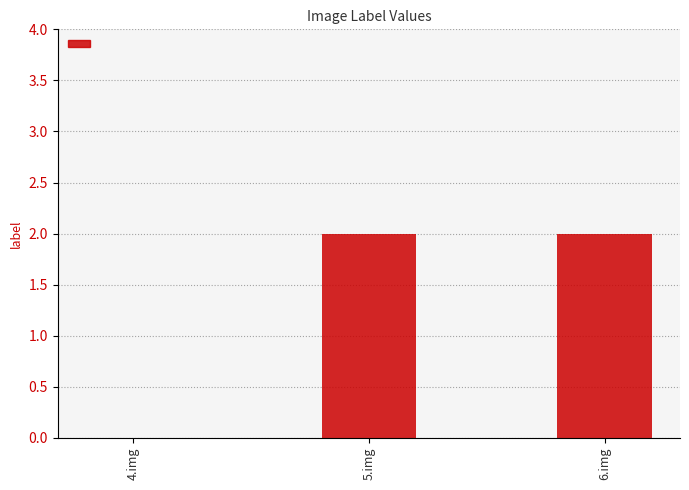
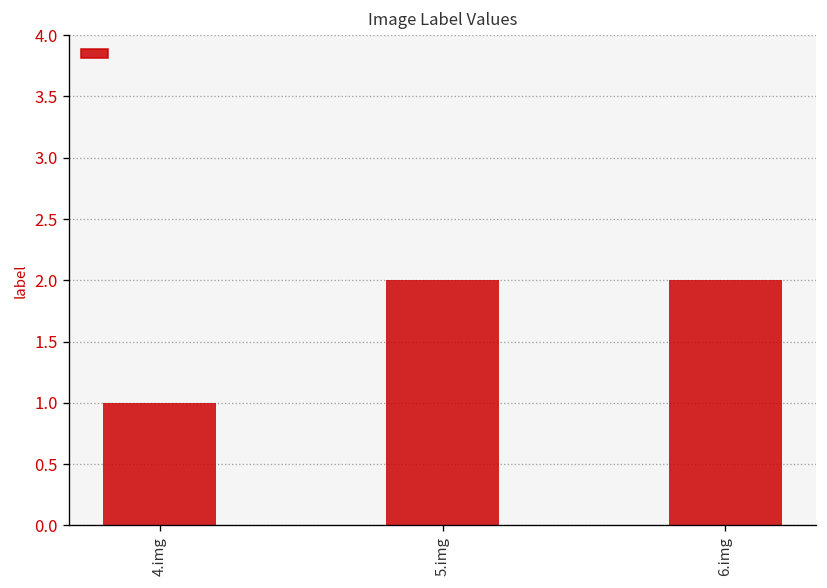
4.img: 0 -> 1
